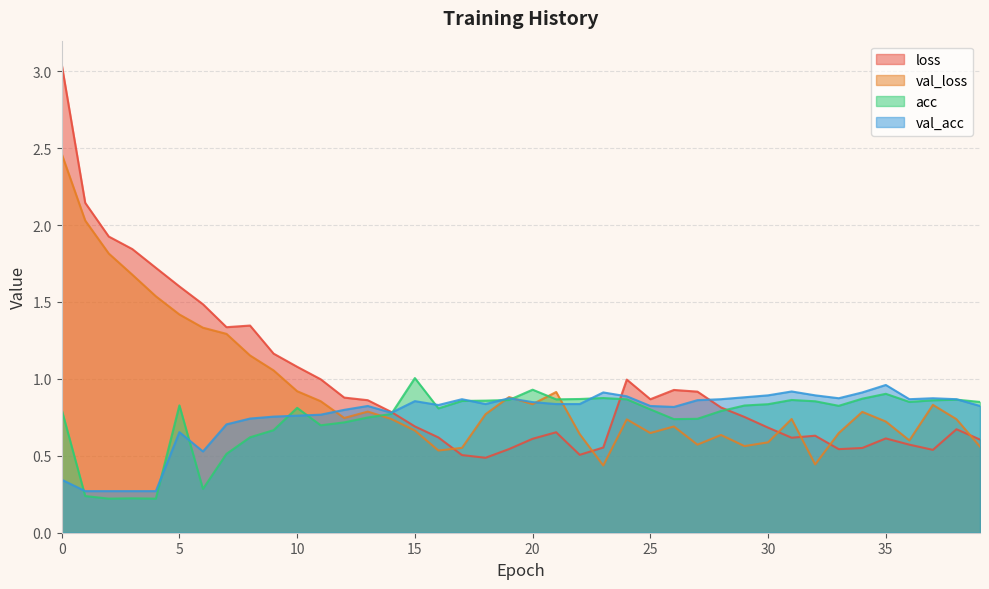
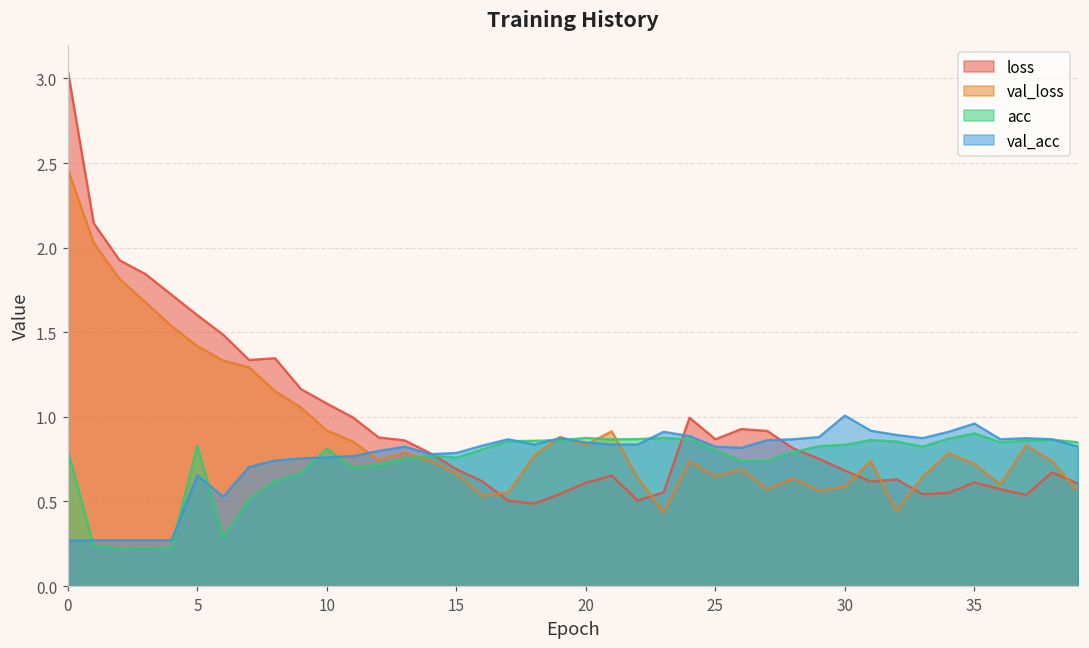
val_acc, 0: 0.34 -> 0.27
acc, 15: 1.01 -> 0.76
val_acc, 15: 0.86 -> 0.79
acc, 20: 0.93 -> 0.88
val_acc, 30: 0.89 -> 1.01
